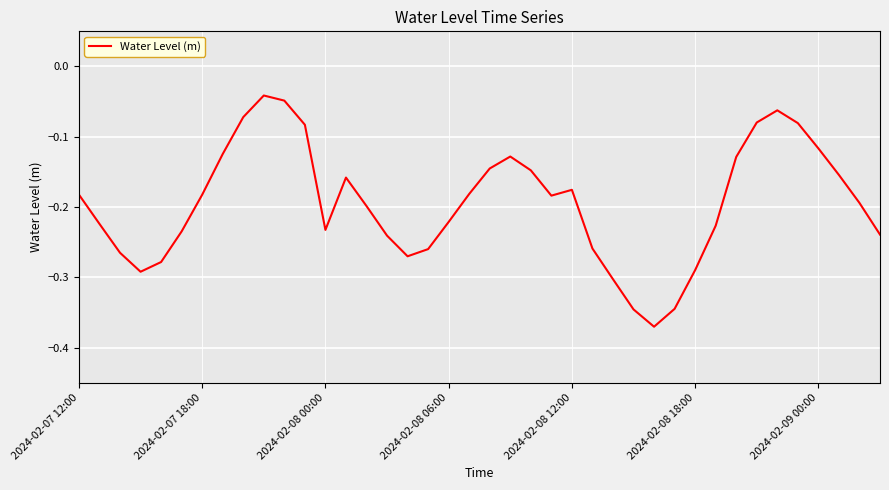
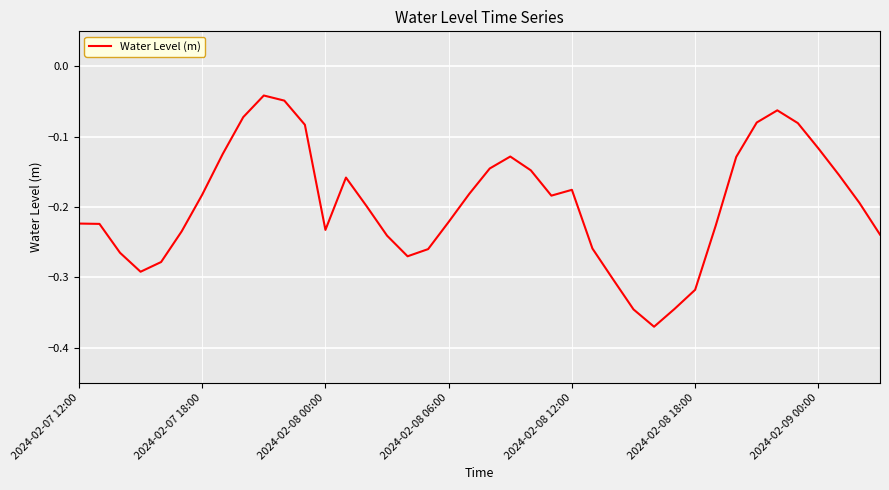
2024-02-07 12:00: -0.18 -> -0.22
2024-02-08 18:00: -0.29 -> -0.32
